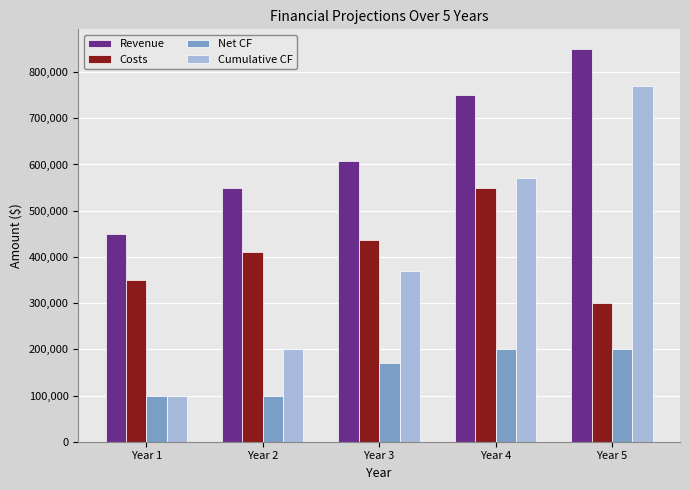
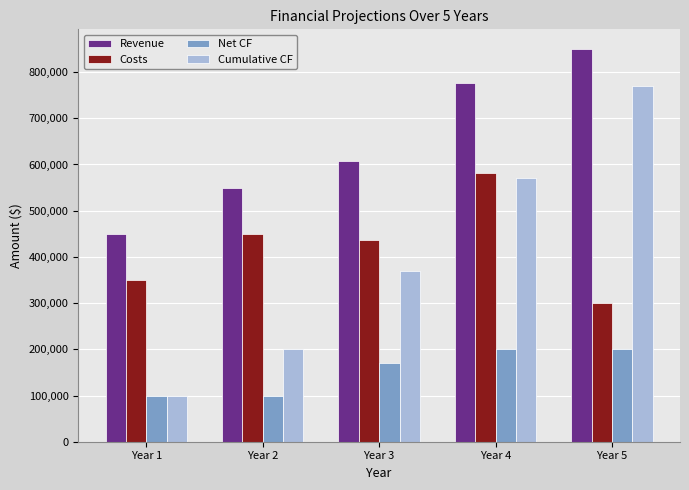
Costs, Year 2: 410,000 -> 450,000
Revenue, Year 4: 750,000 -> 780,000
Costs, Year 4: 550,000 -> 580,000
